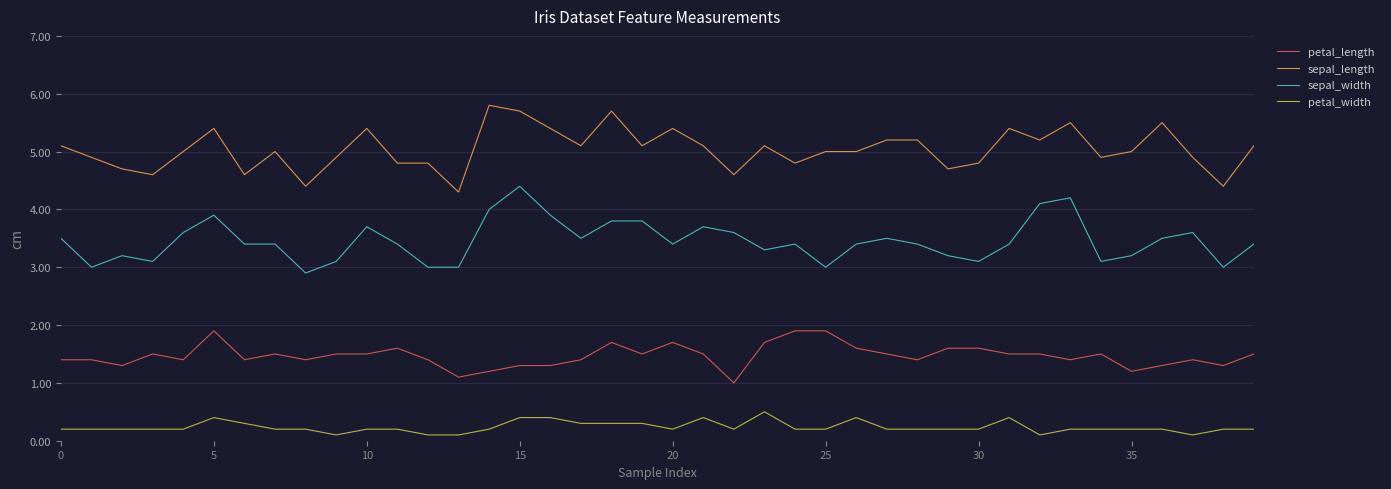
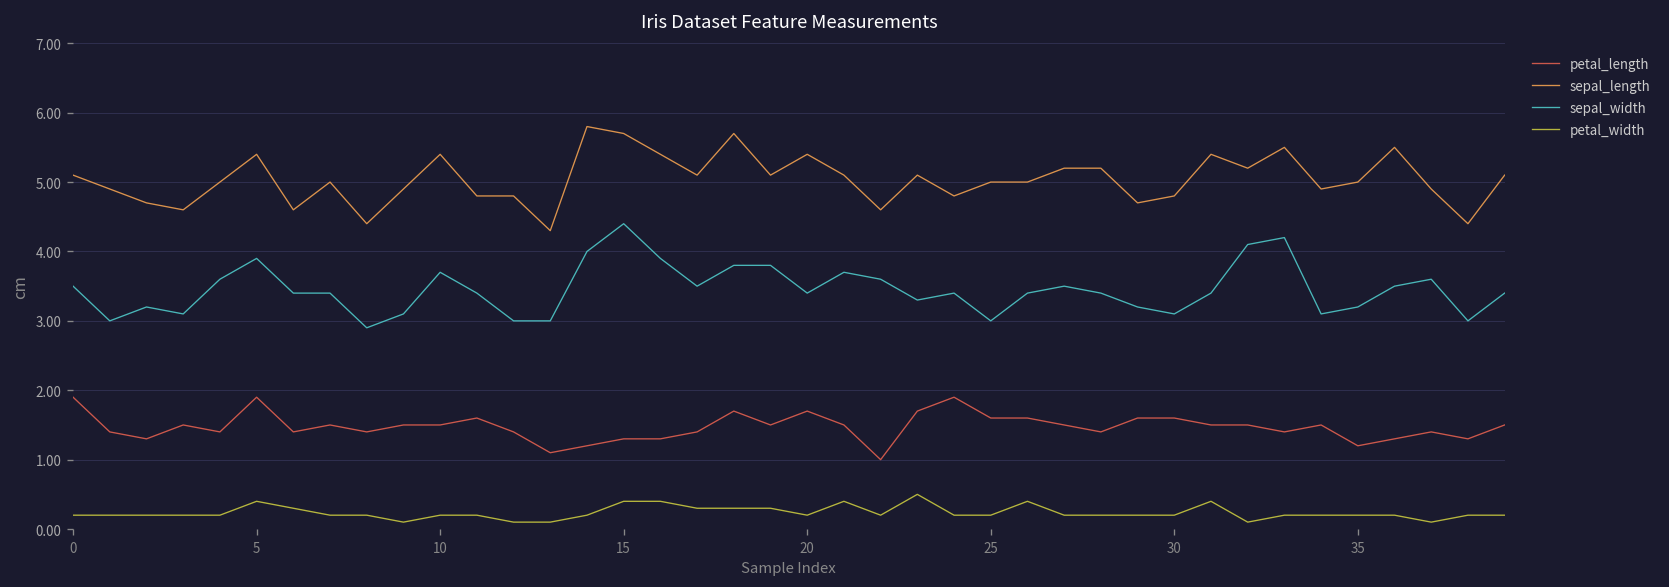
petal_length, 0: 1.4 -> 1.9
petal_length, 25: 1.9 -> 1.6
